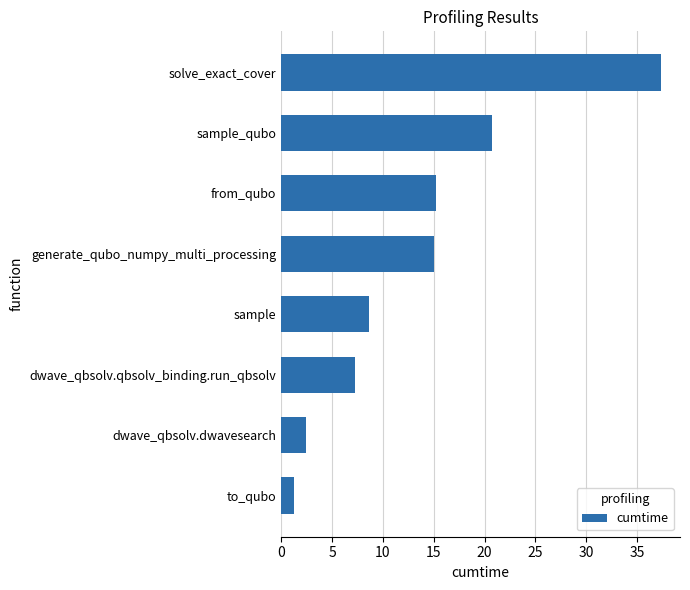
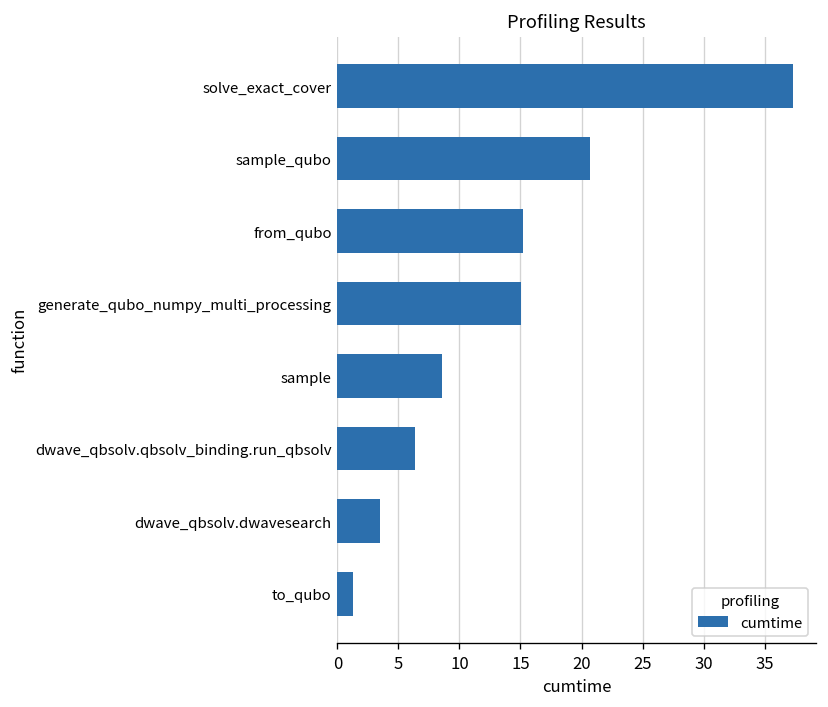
dwave_qbsolv.qbsolv_binding.run_qbsolv: 7.3 -> 6.4
dwave_qbsolv.dwavesearch: 2.5 -> 3.5
